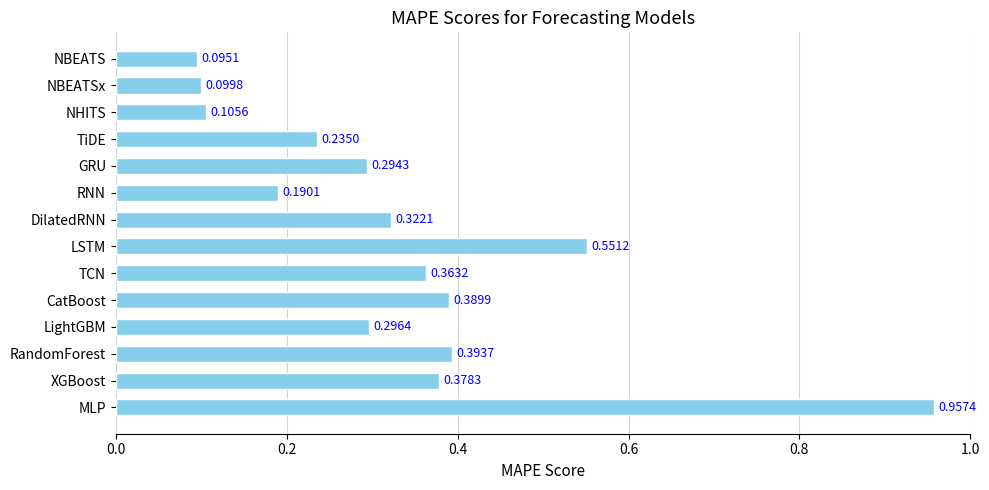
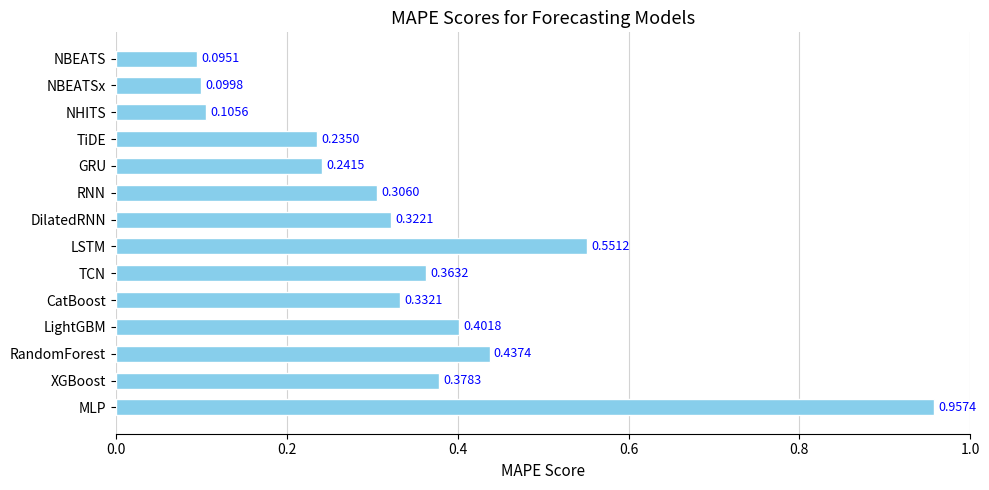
GRU: 0.2943 -> 0.2415
RNN: 0.1901 -> 0.3060
CatBoost: 0.3899 -> 0.3321
LightGBM: 0.2964 -> 0.4018
RandomForest: 0.3937 -> 0.4374
